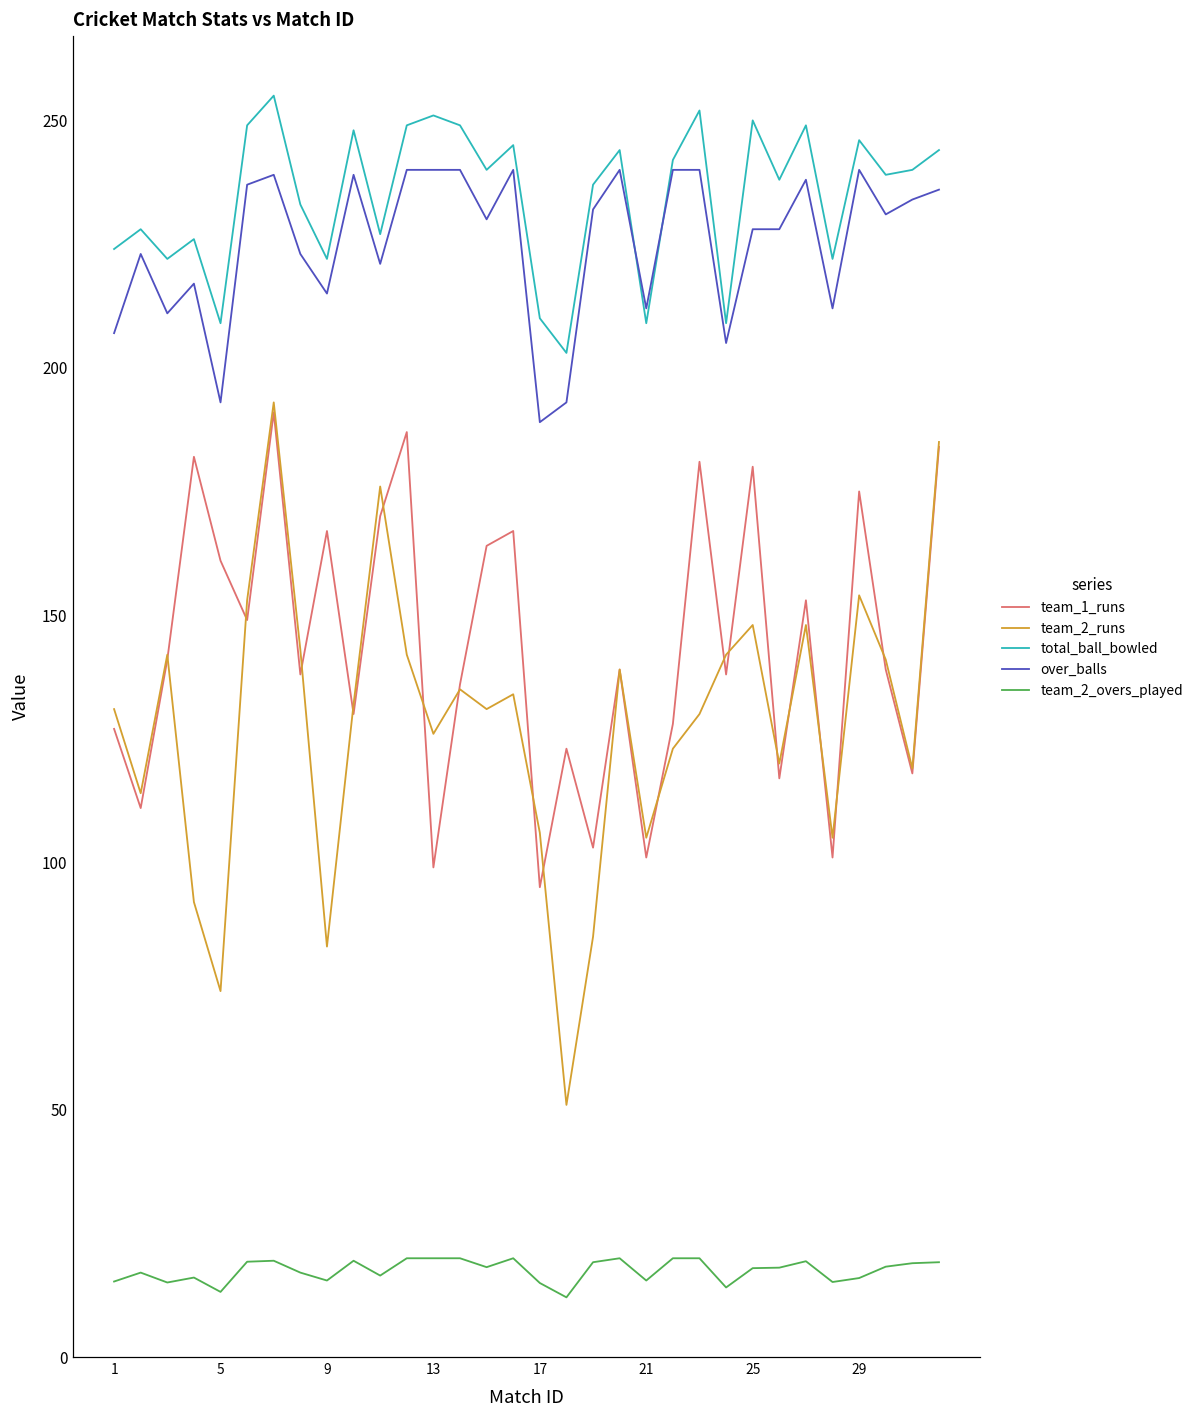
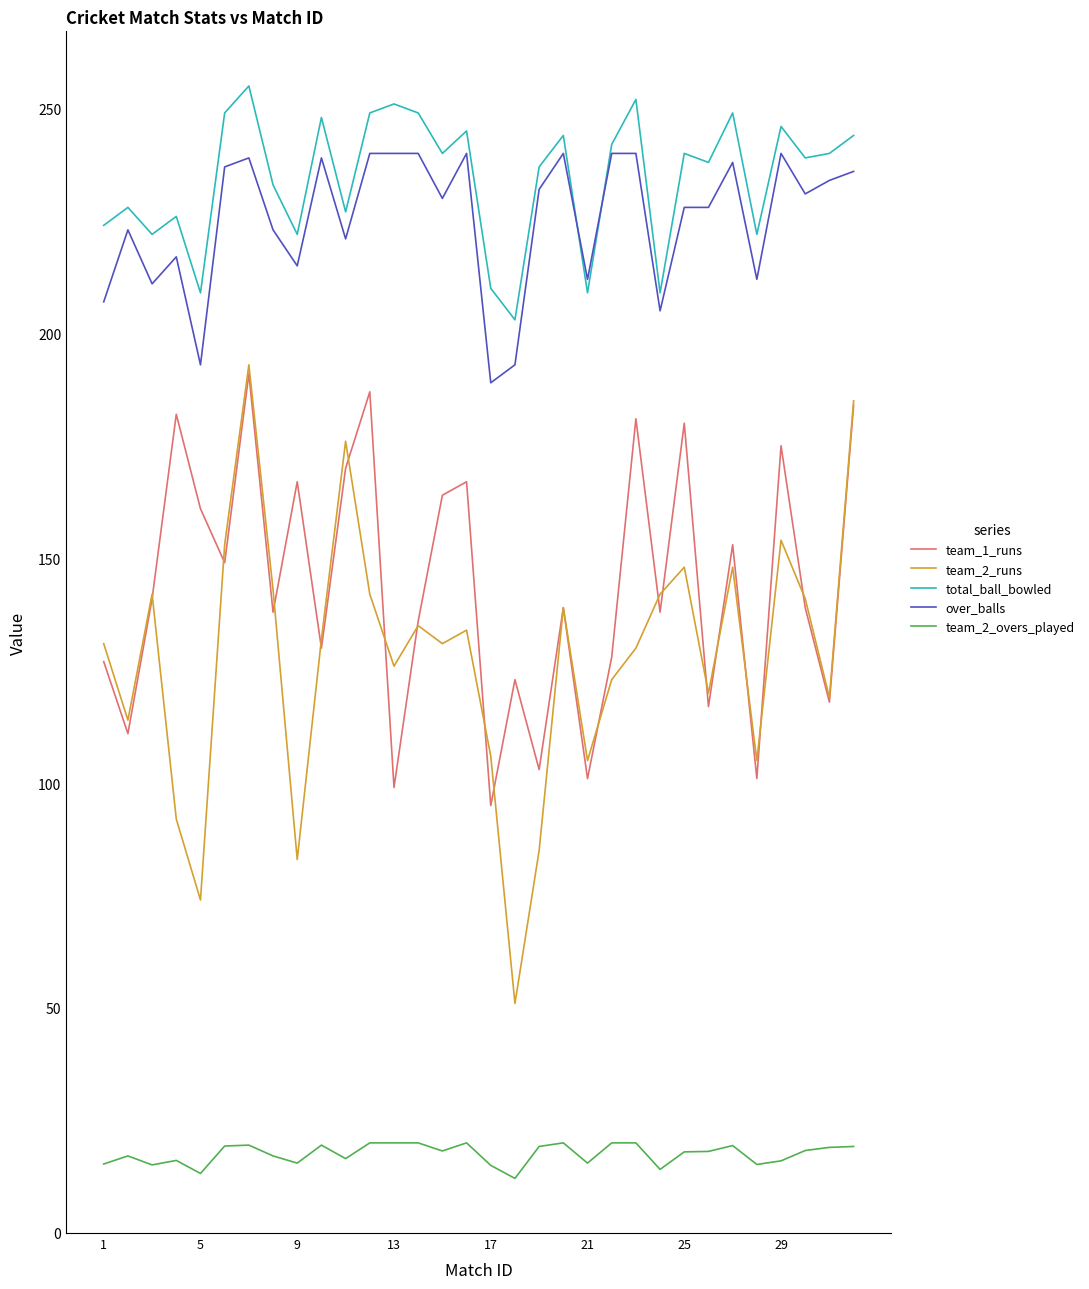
total_ball_bowled, 25: 250 -> 240
